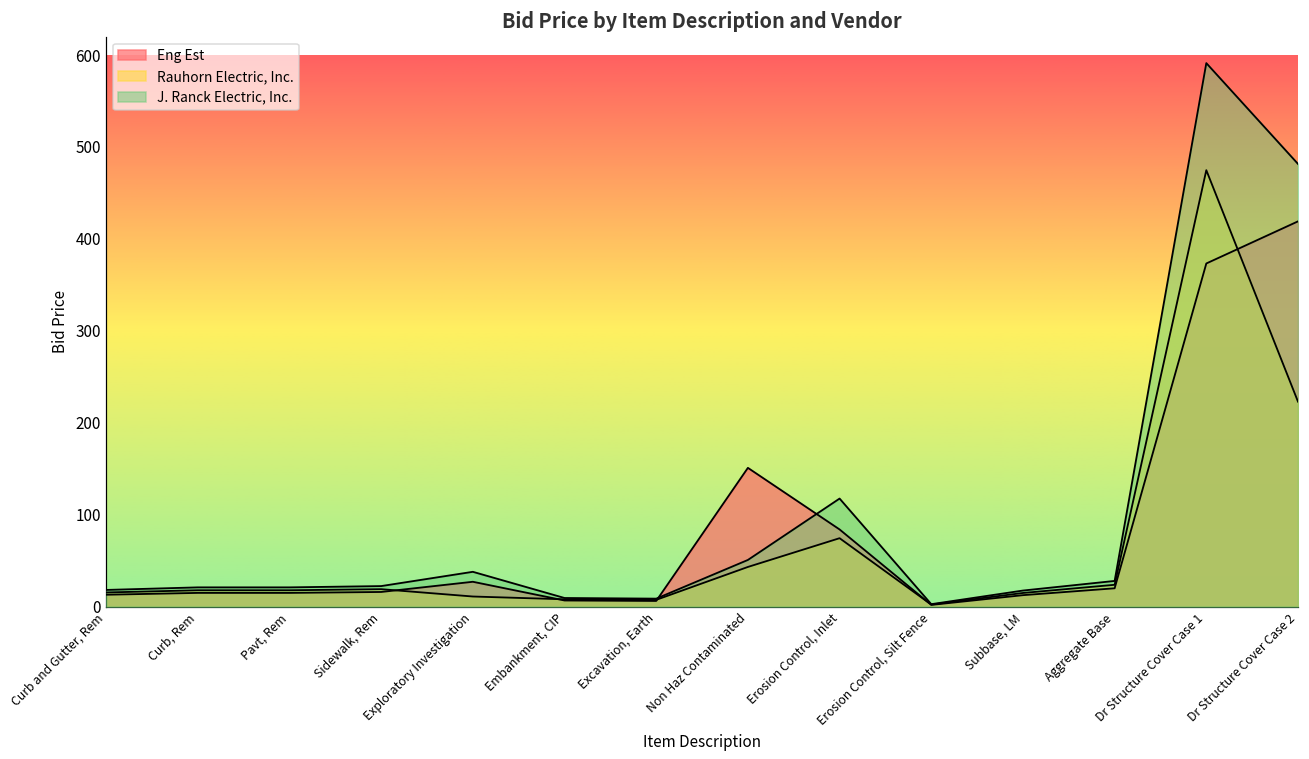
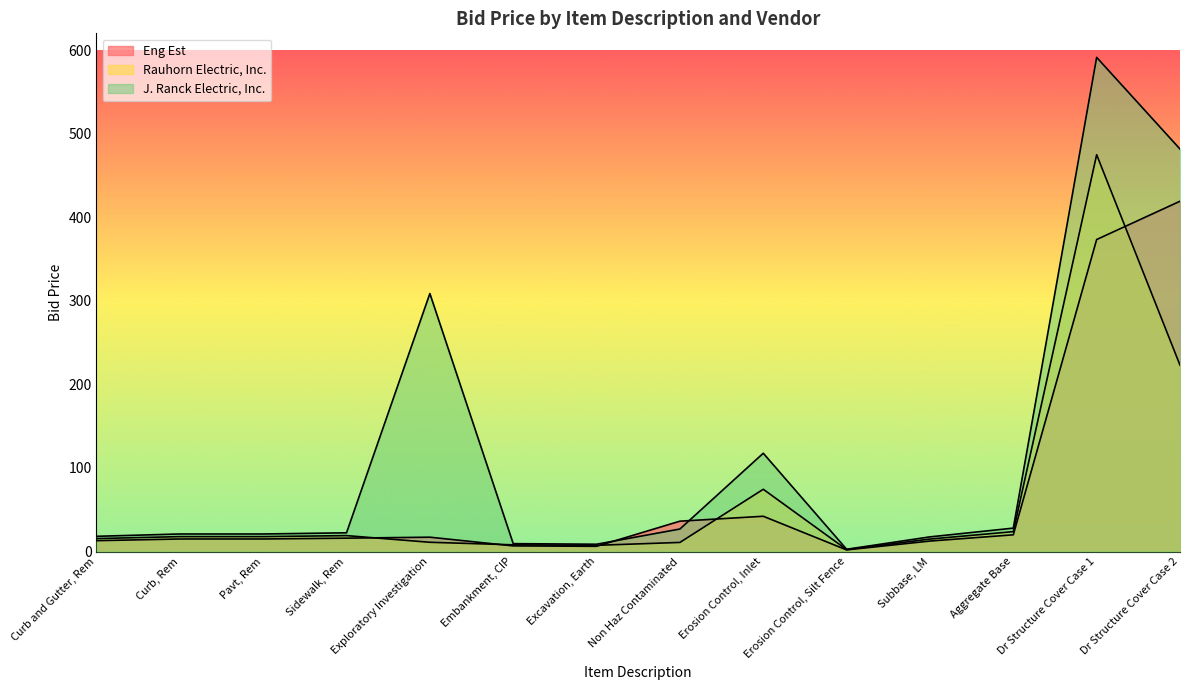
Eng Est, Exploratory Investigation: 30 -> 20
J. Ranck Electric, Inc., Exploratory Investigation: 40 -> 310
Eng Est, Non Haz Contaminated: 150 -> 40
Rauhorn Electric, Inc., Non Haz Contaminated: 40 -> 10
J. Ranck Electric, Inc., Non Haz Contaminated: 50 -> 30
Eng Est, Erosion Control, Inlet: 80 -> 40
